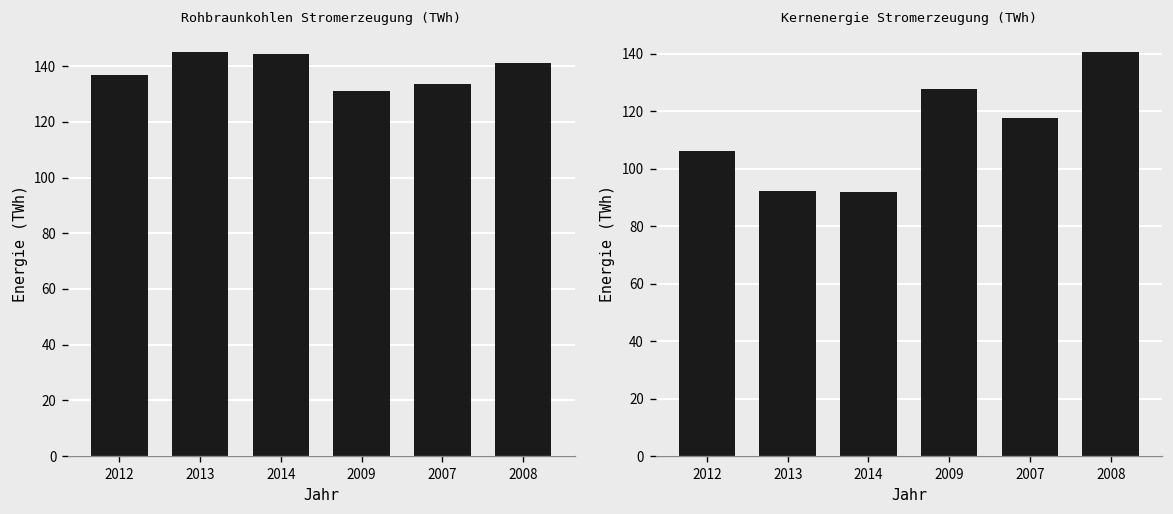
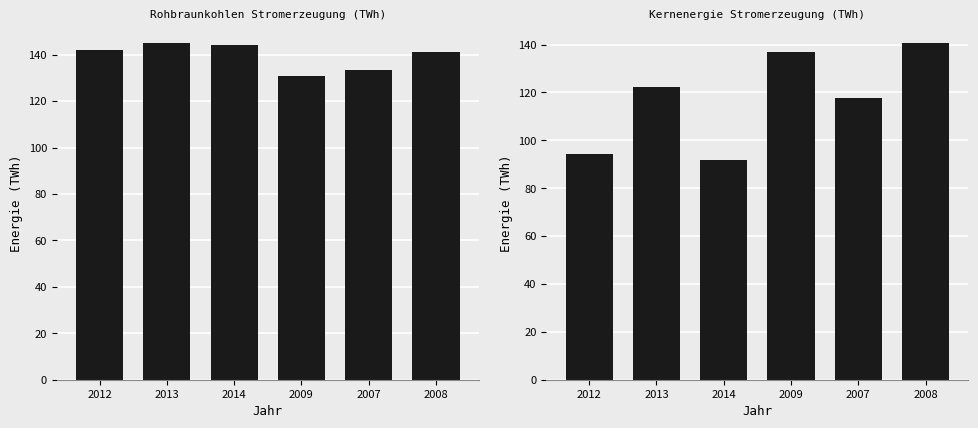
Rohbraunkohlen Stromerzeugung (TWh), 2012: 137 -> 142
Kernenergie Stromerzeugung (TWh), 2012: 106 -> 94
Kernenergie Stromerzeugung (TWh), 2013: 92 -> 122
Kernenergie Stromerzeugung (TWh), 2009: 128 -> 137
